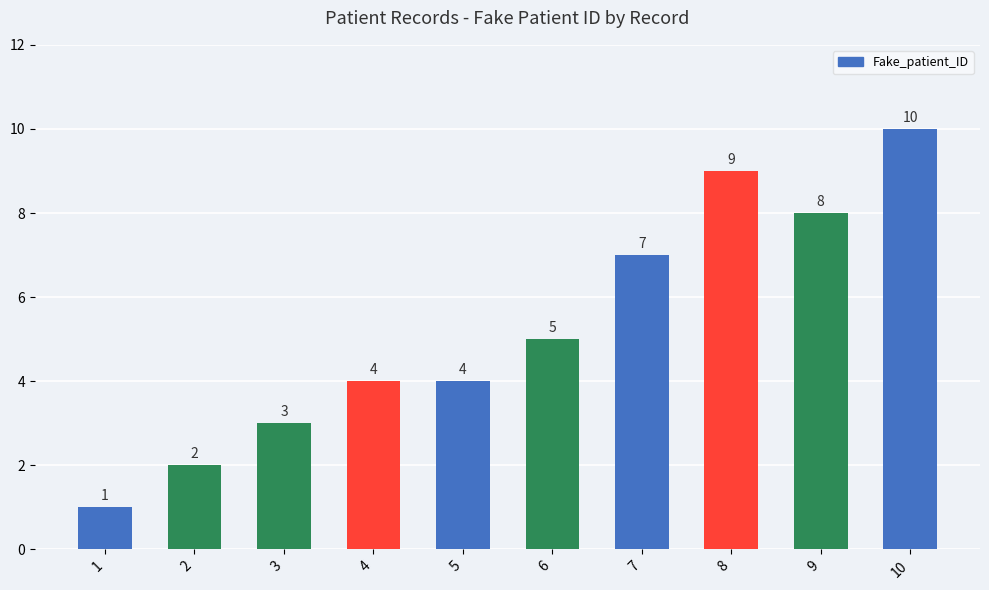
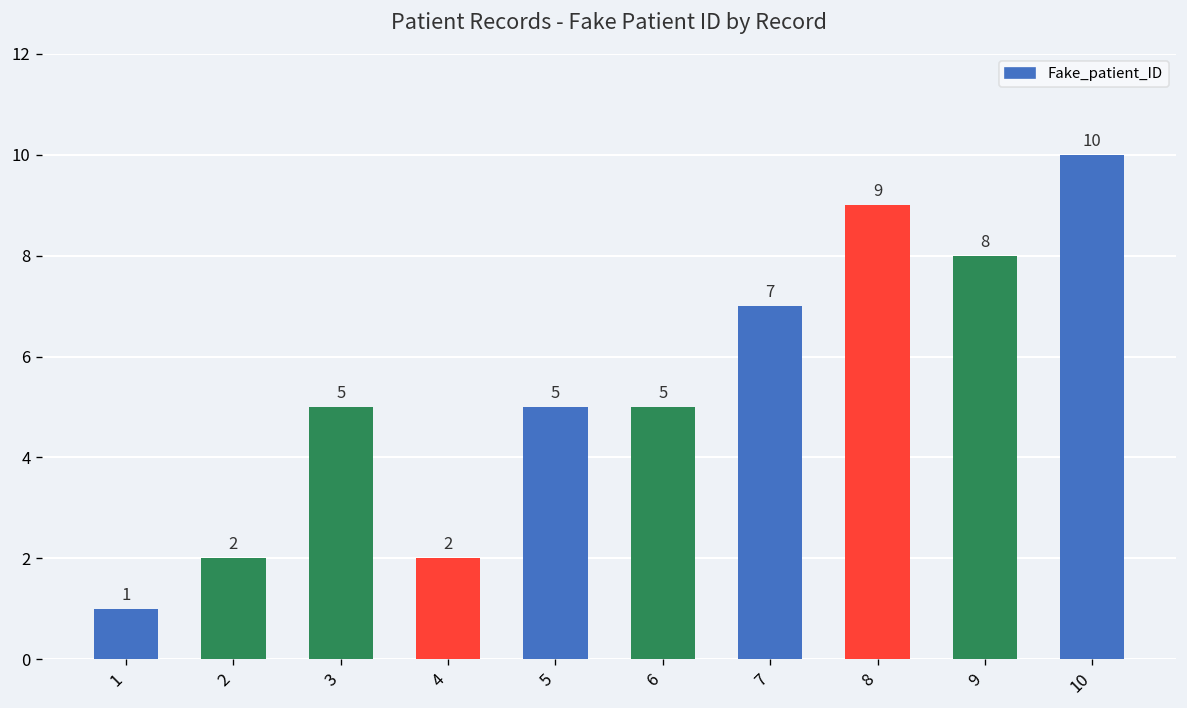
3: 3 -> 5
4: 4 -> 2
5: 4 -> 5
